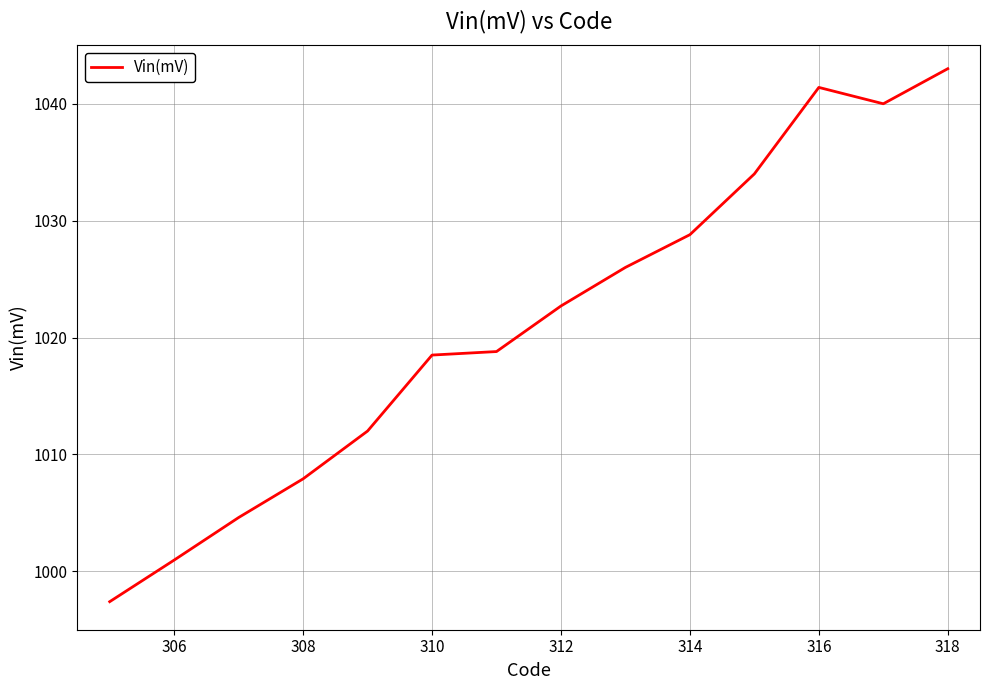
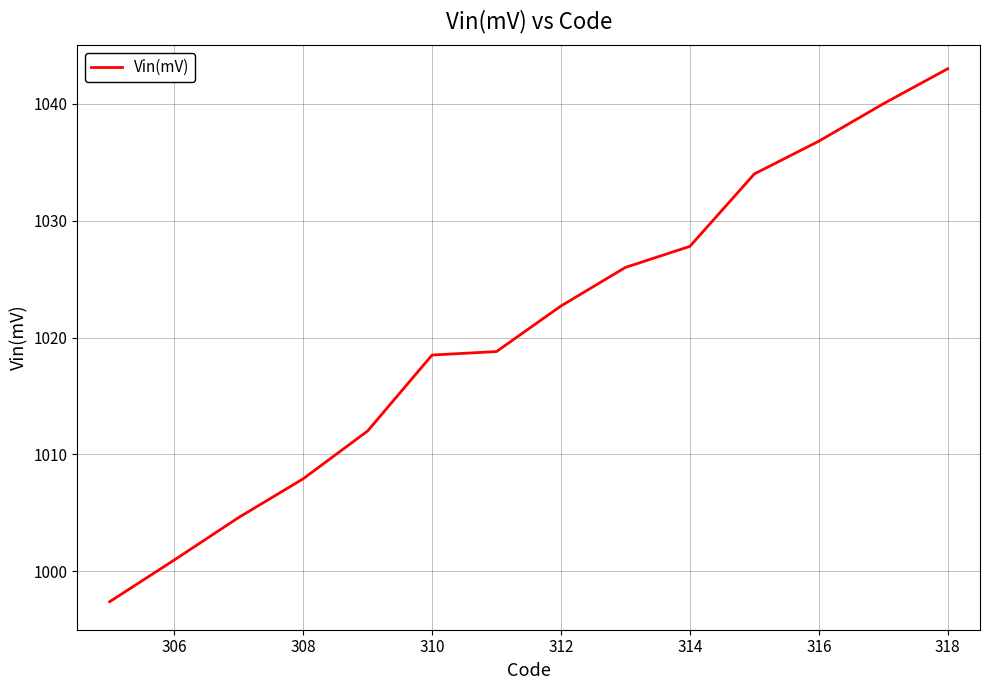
314: 1028.8 -> 1027.8
316: 1041.4 -> 1036.8
